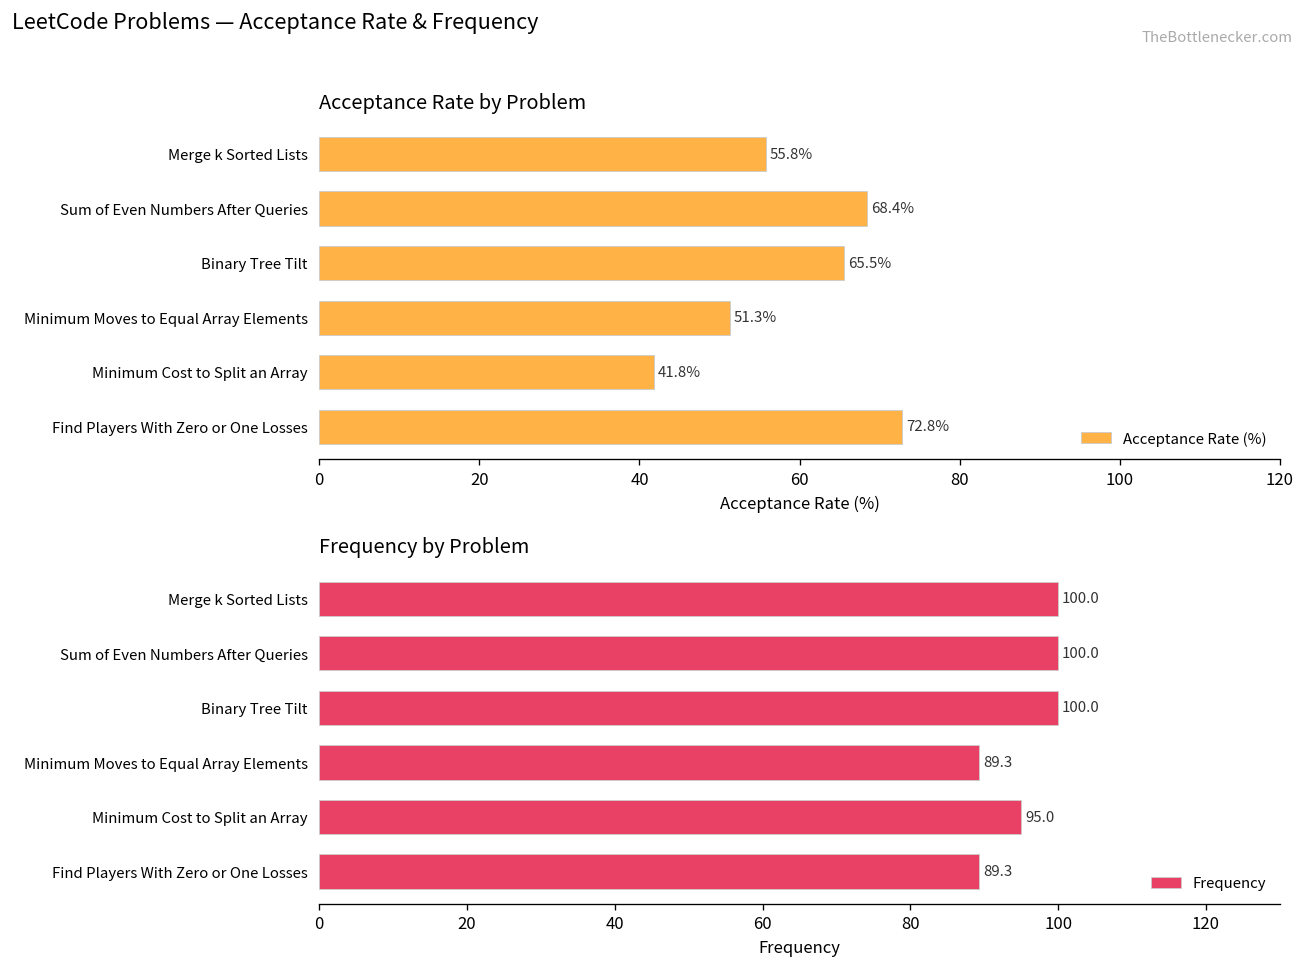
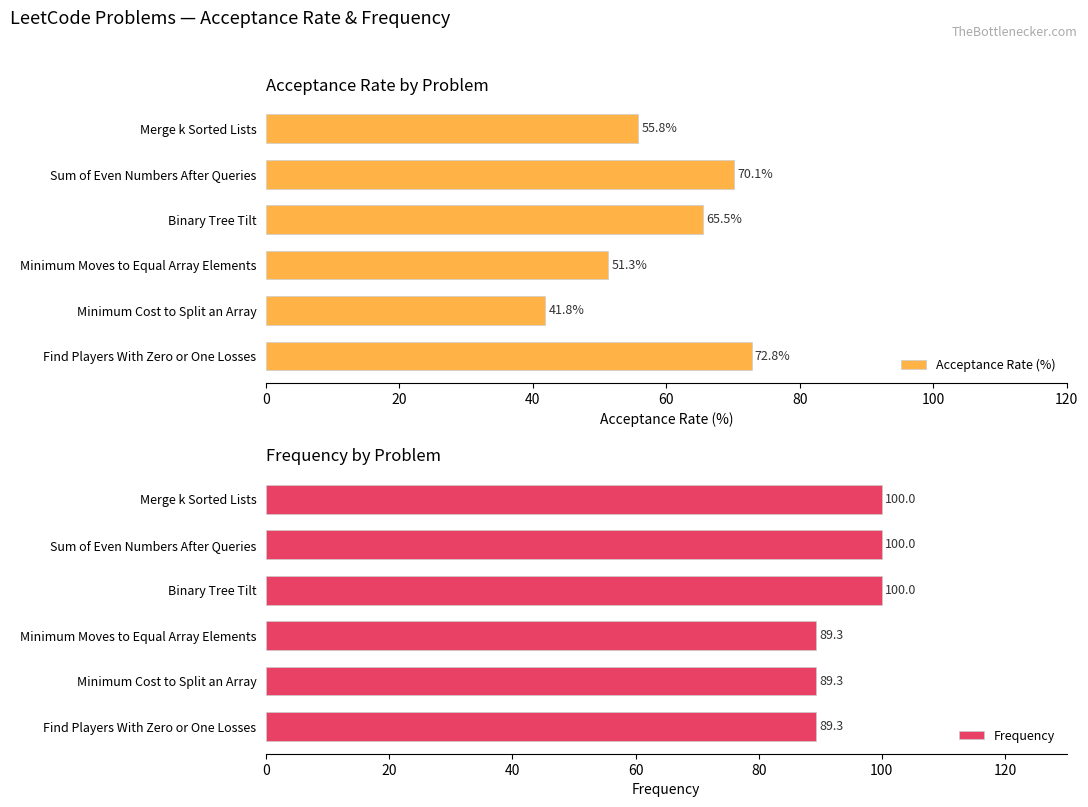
Acceptance Rate by Problem, Sum of Even Numbers After Queries: 68.4% -> 70.1%
Frequency by Problem, Minimum Cost to Split an Array: 95.0 -> 89.3
